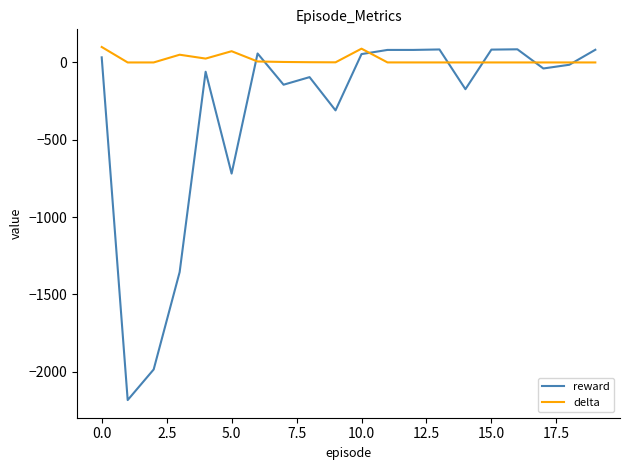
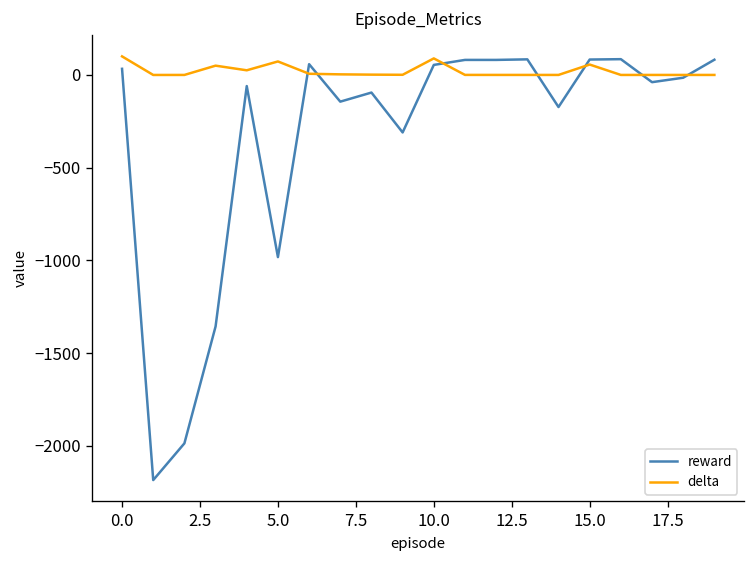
reward, 5.0: -720 -> -980
delta, 15.0: 0 -> 60
